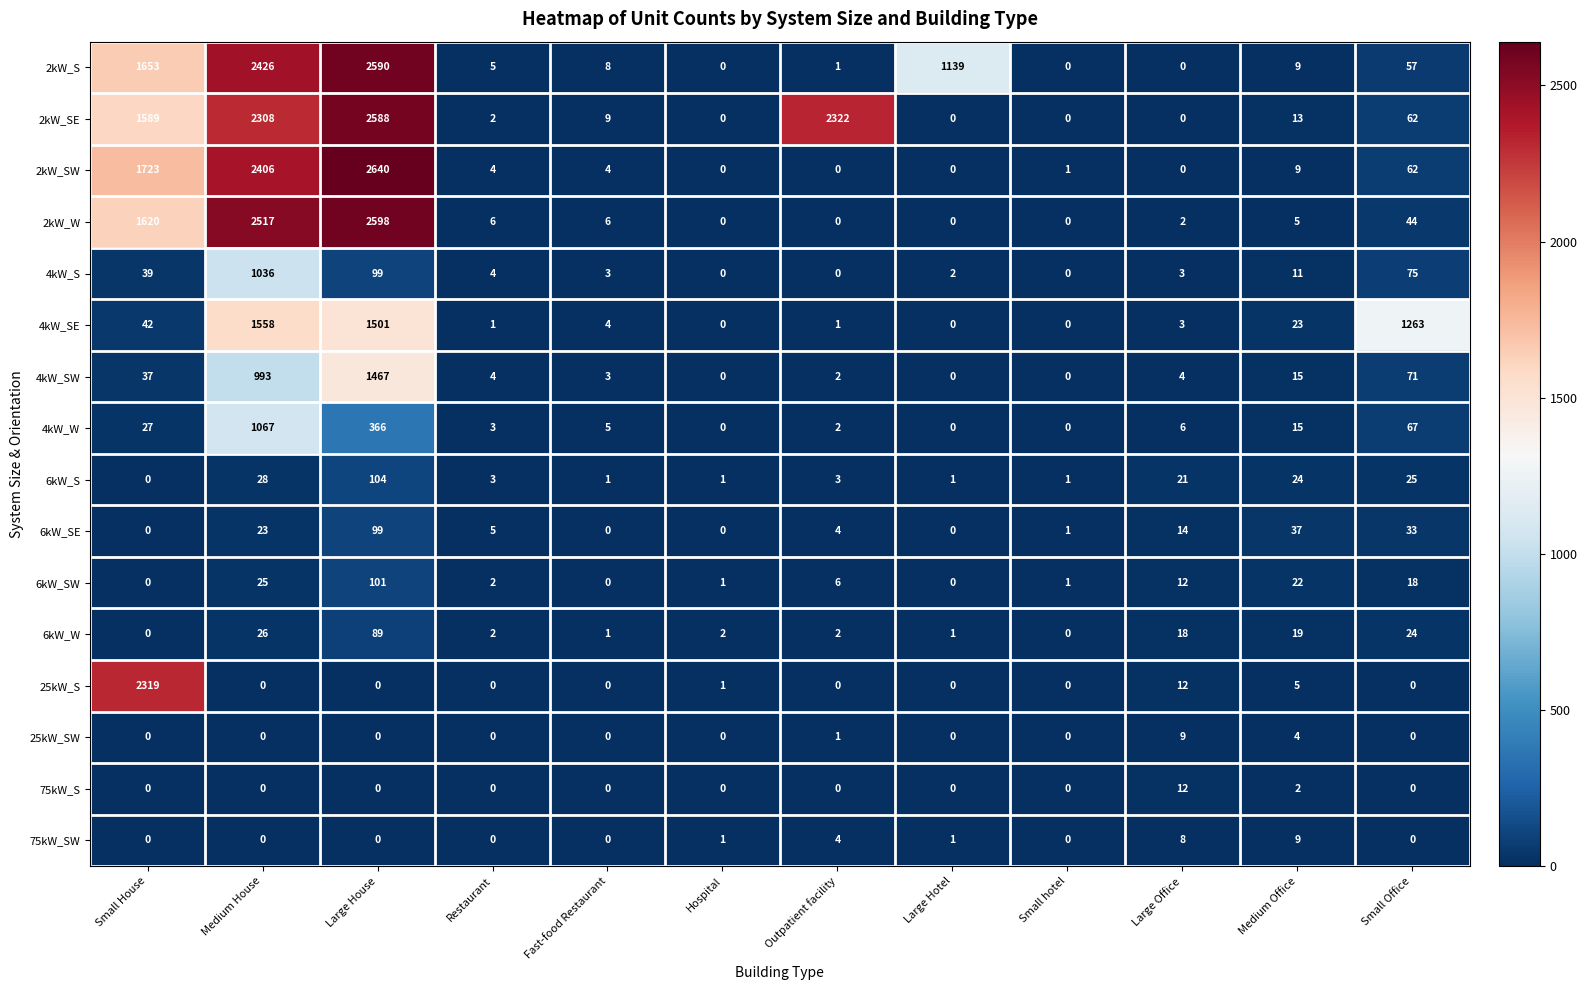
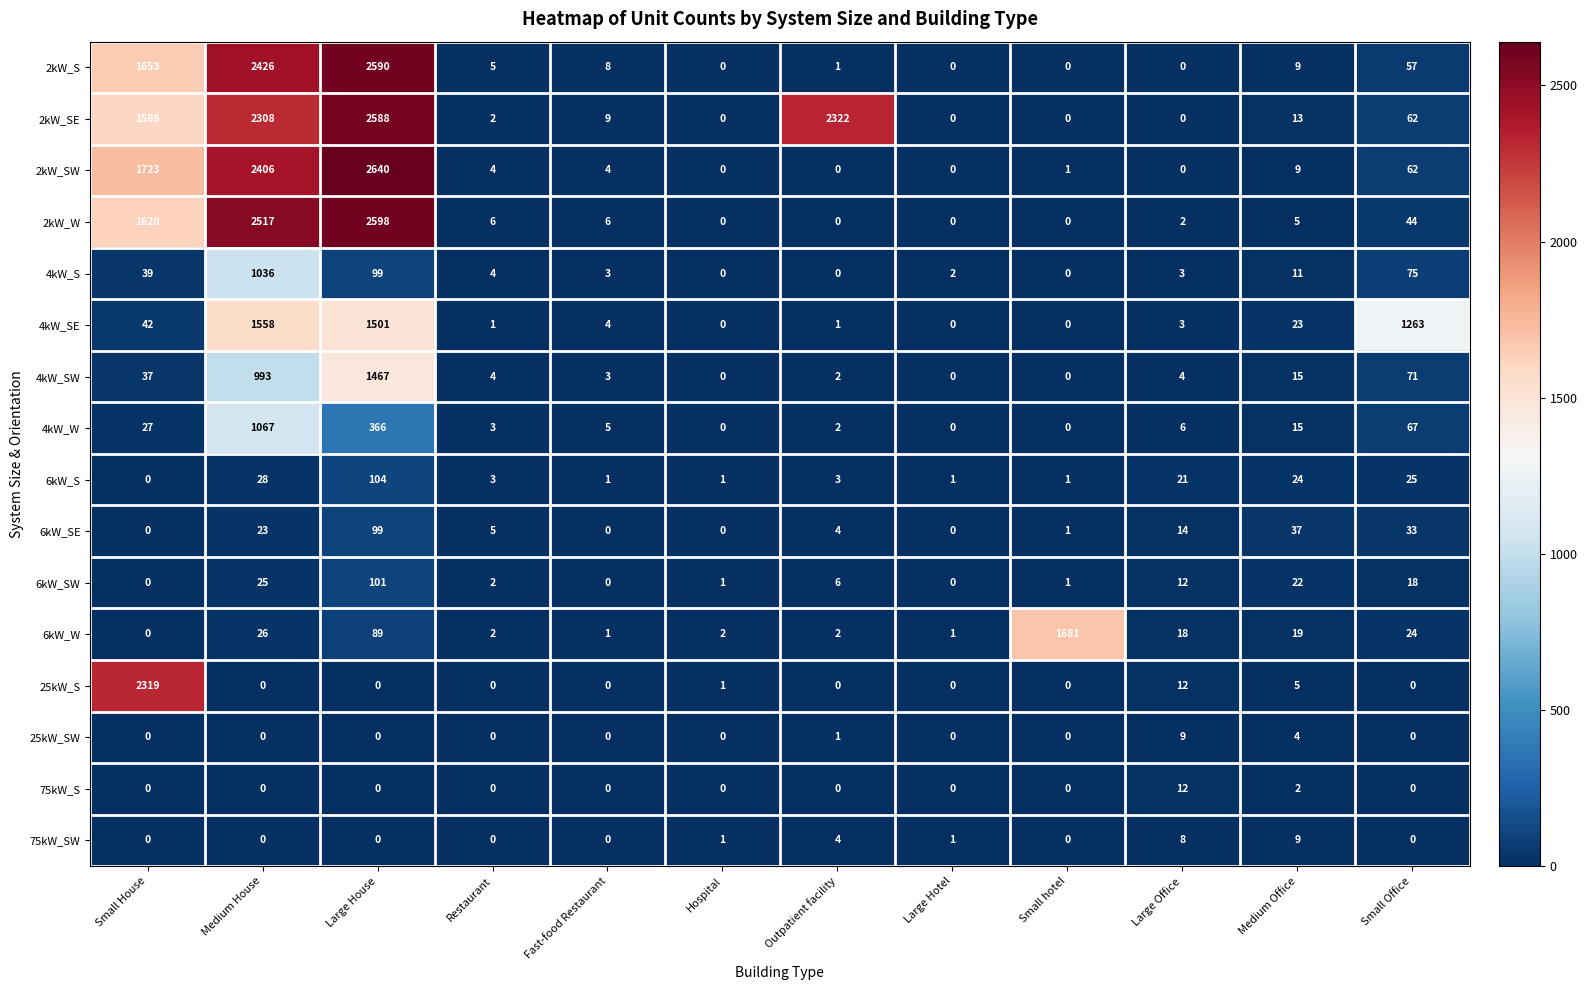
2kW_S, Large Hotel: 1139 -> 0
6kW_W, Small hotel: 0 -> 1681
